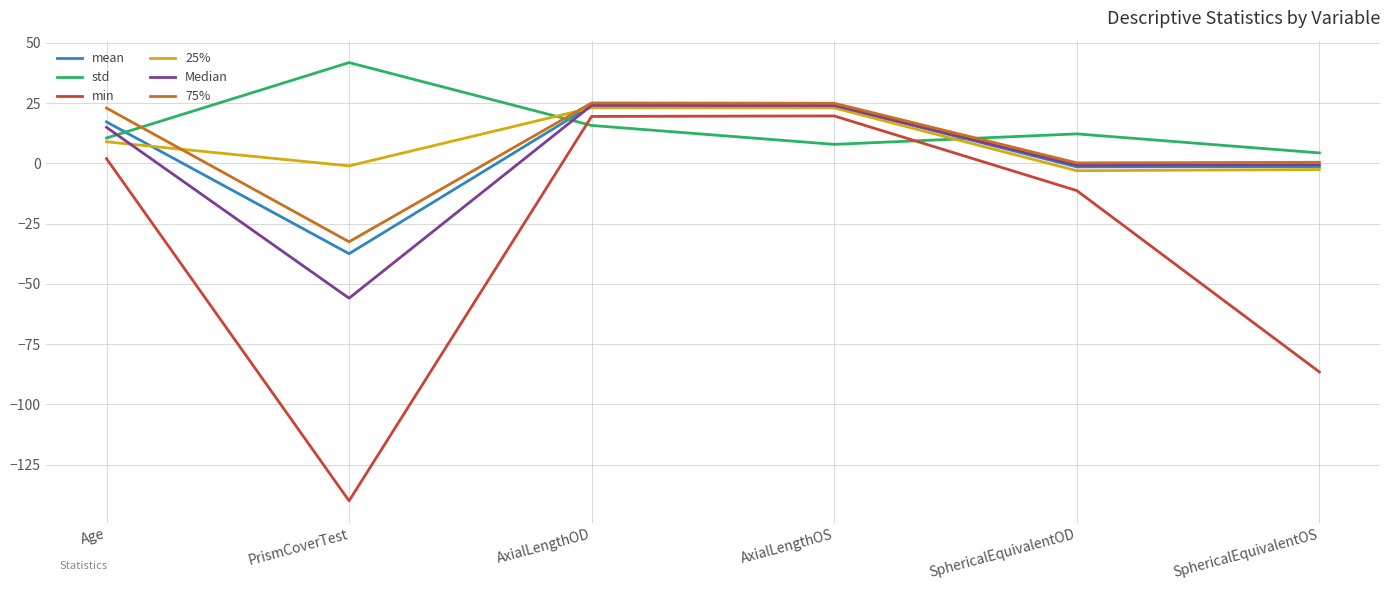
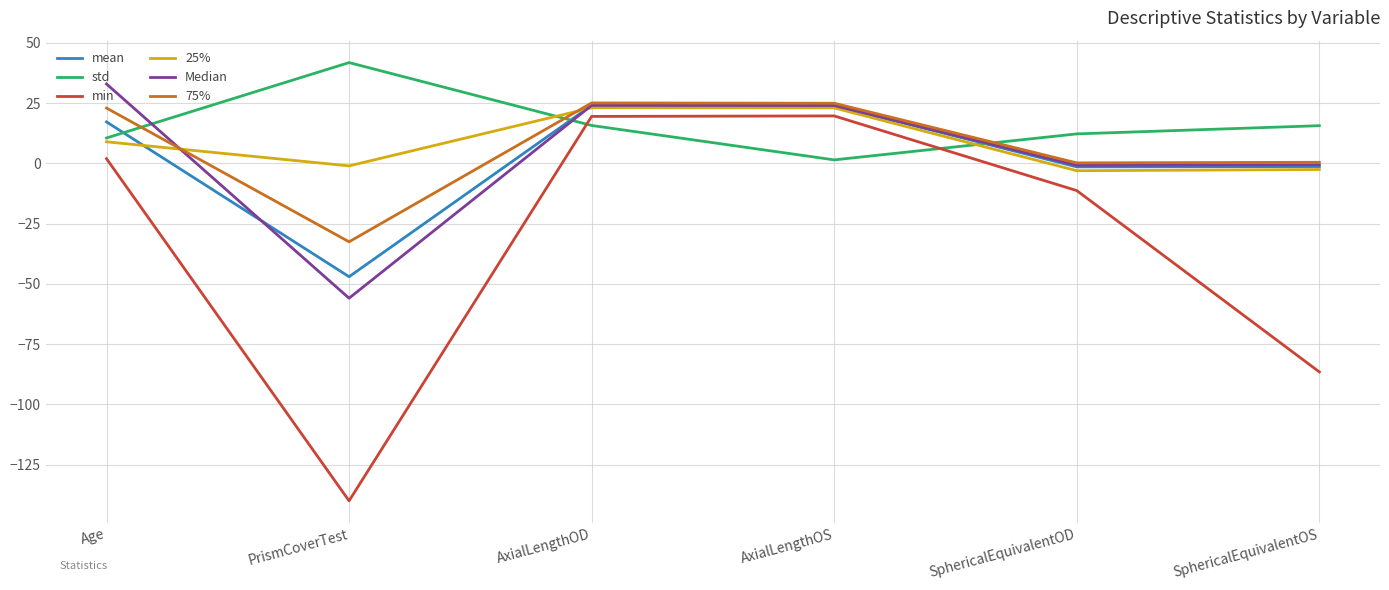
Median, Age: 15 -> 33
mean, PrismCoverTest: -37 -> -47
std, AxialLengthOS: 8 -> 1
std, SphericalEquivalentOS: 4 -> 16
